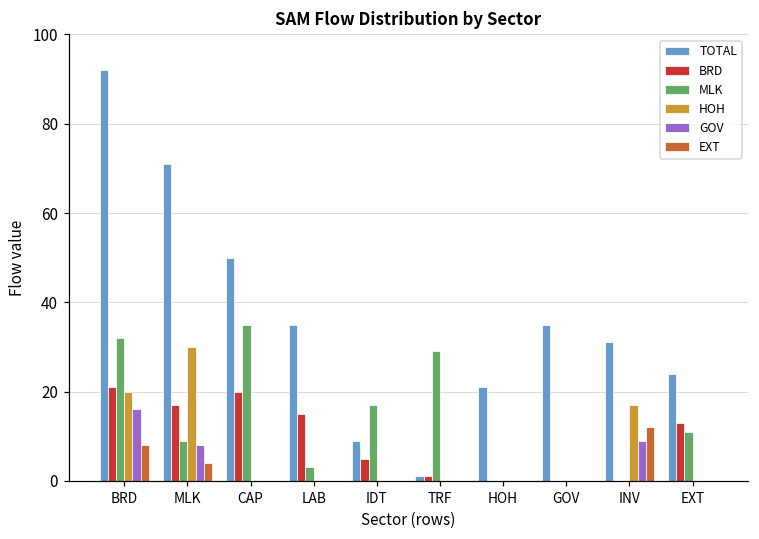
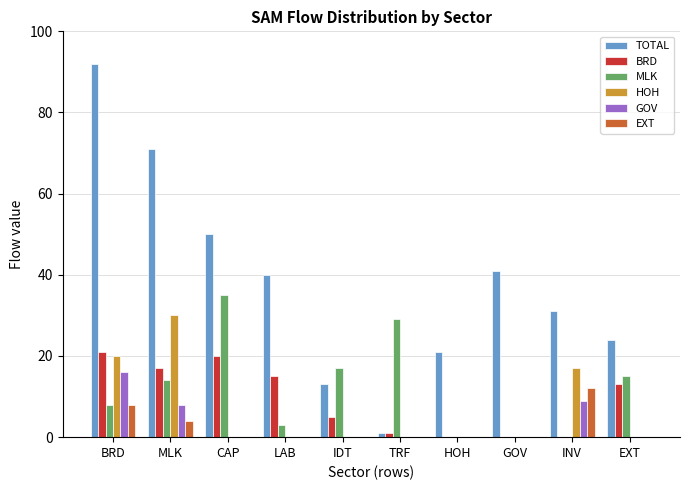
MLK, BRD: 32 -> 8
MLK, MLK: 9 -> 14
TOTAL, LAB: 35 -> 40
TOTAL, IDT: 9 -> 13
TOTAL, GOV: 35 -> 41
MLK, EXT: 11 -> 15
